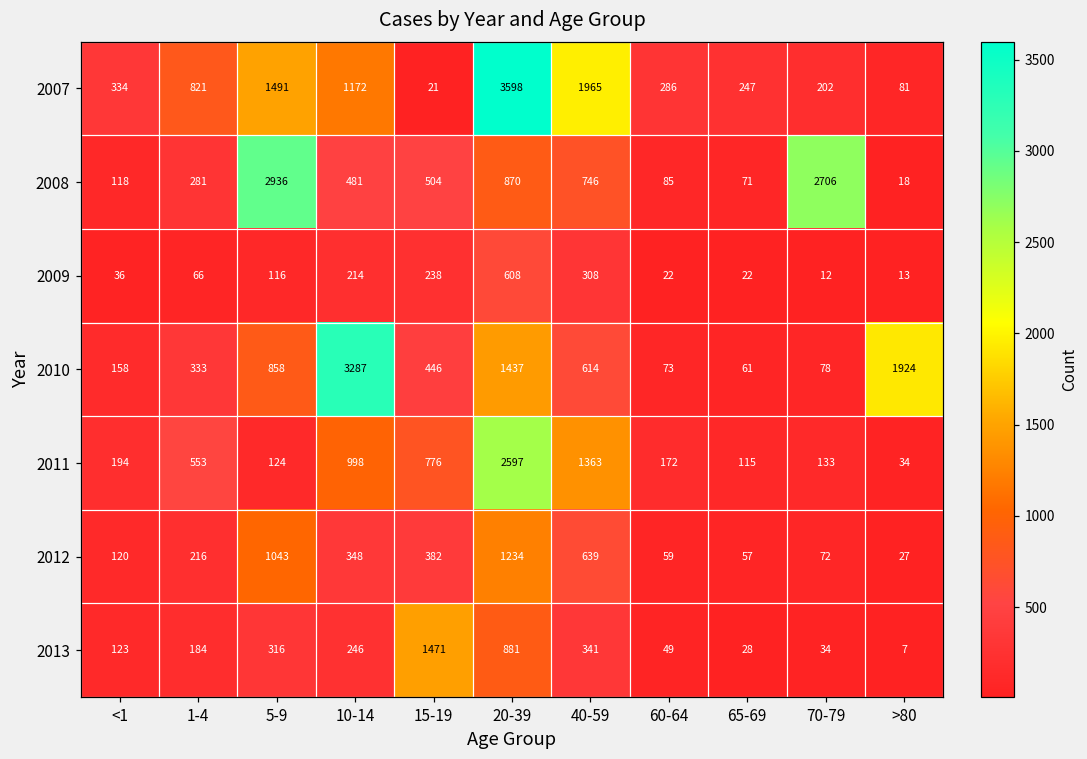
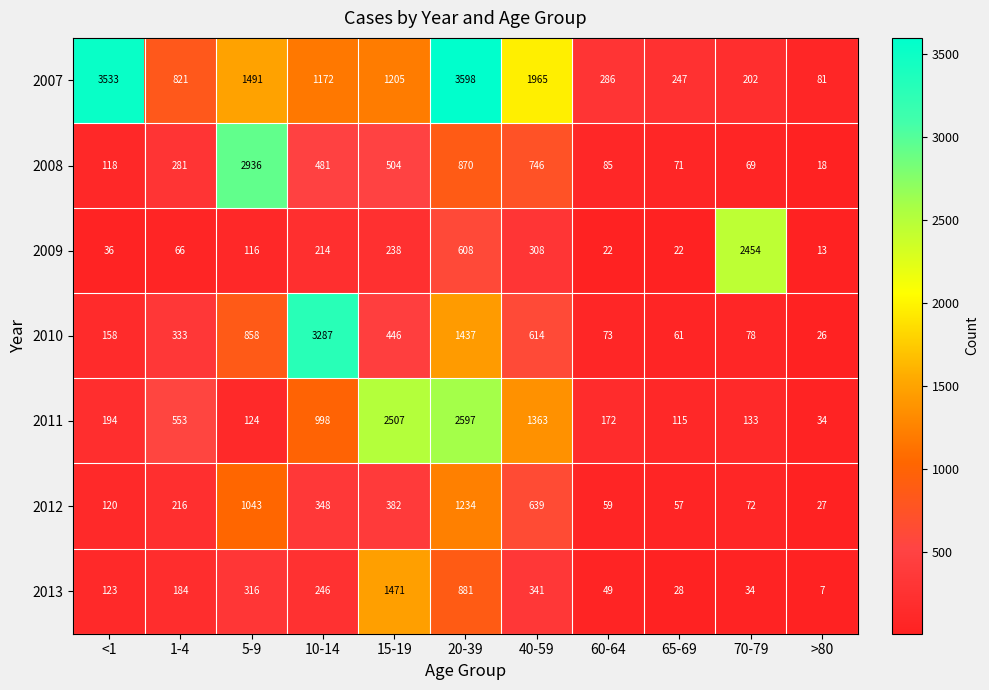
2007, <1: 334 -> 3533
2007, 15-19: 21 -> 1205
2008, 70-79: 2706 -> 69
2009, 70-79: 12 -> 2454
2010, >80: 1924 -> 26
2011, 15-19: 776 -> 2507
